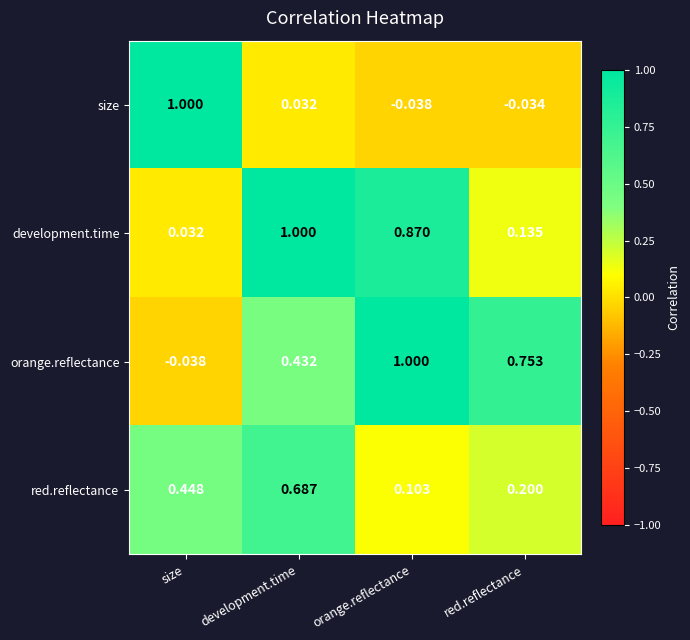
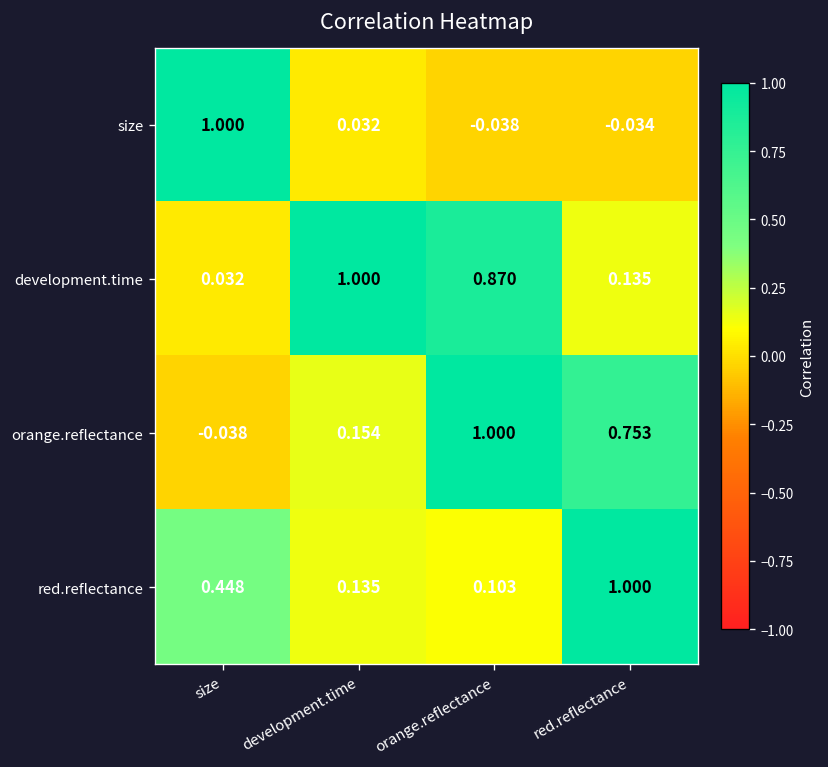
orange.reflectance, development.time: 0.432 -> 0.154
red.reflectance, development.time: 0.687 -> 0.135
red.reflectance, red.reflectance: 0.200 -> 1.000
